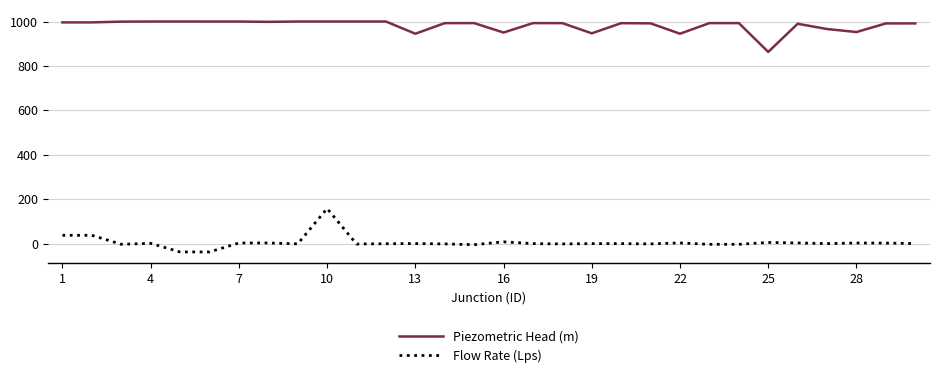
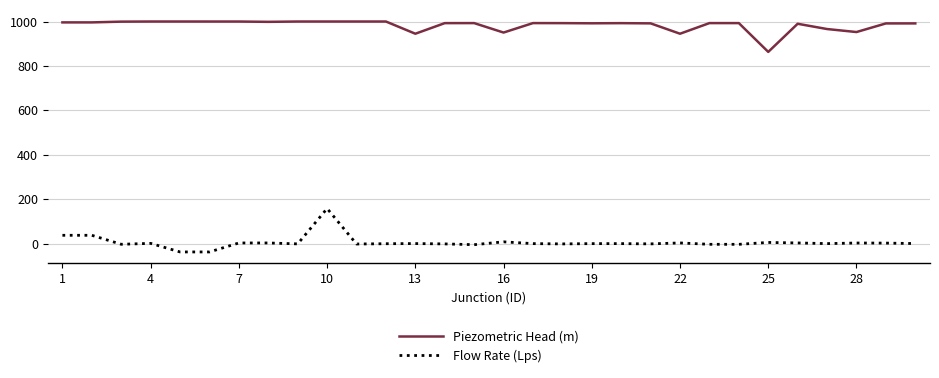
Piezometric Head (m), 19: 950 -> 990
